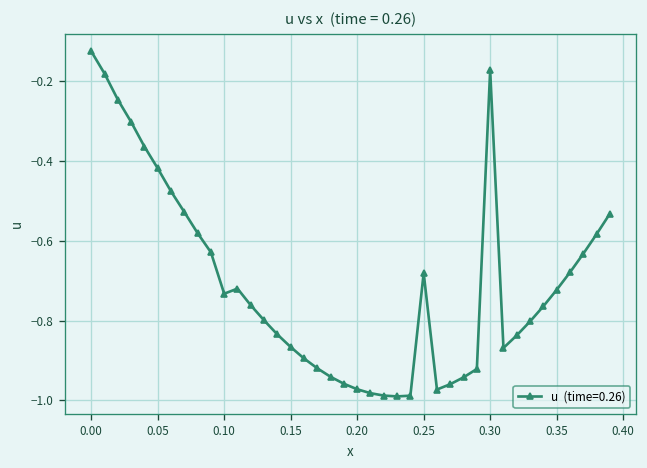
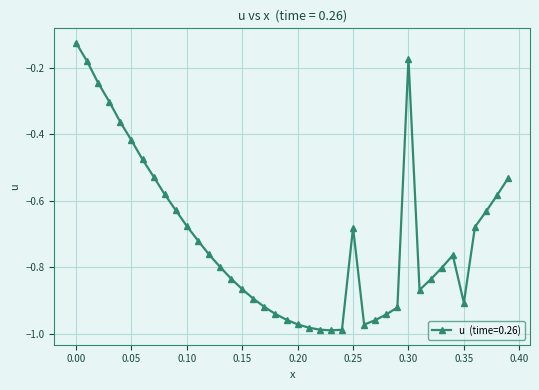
0.10: -0.73 -> -0.68
0.35: -0.72 -> -0.91
